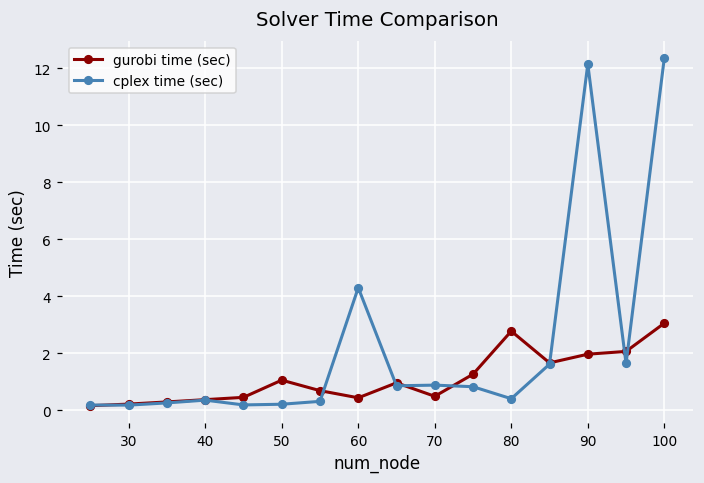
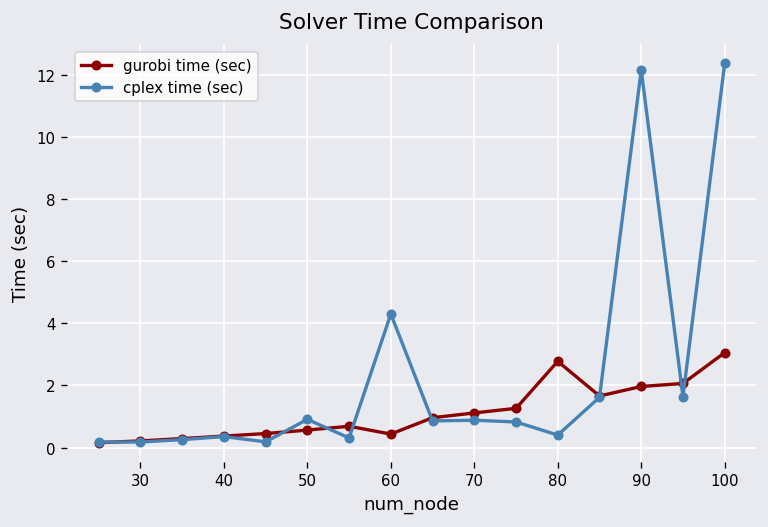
gurobi time (sec), 50: 1.1 -> 0.6
cplex time (sec), 50: 0.2 -> 0.9
gurobi time (sec), 70: 0.5 -> 1.1
